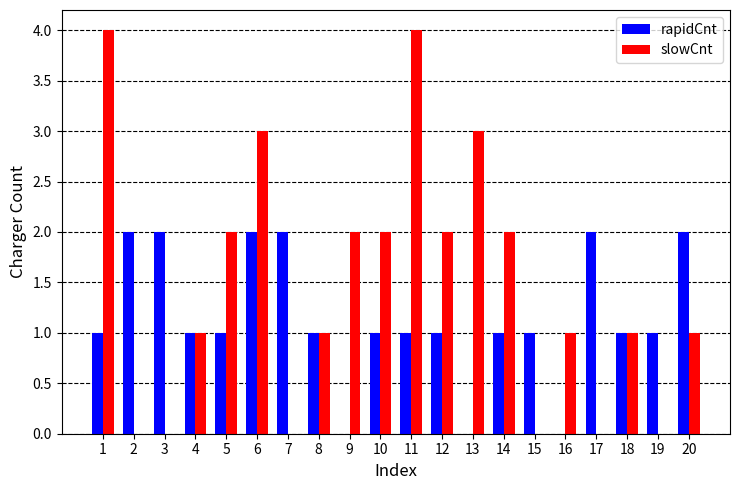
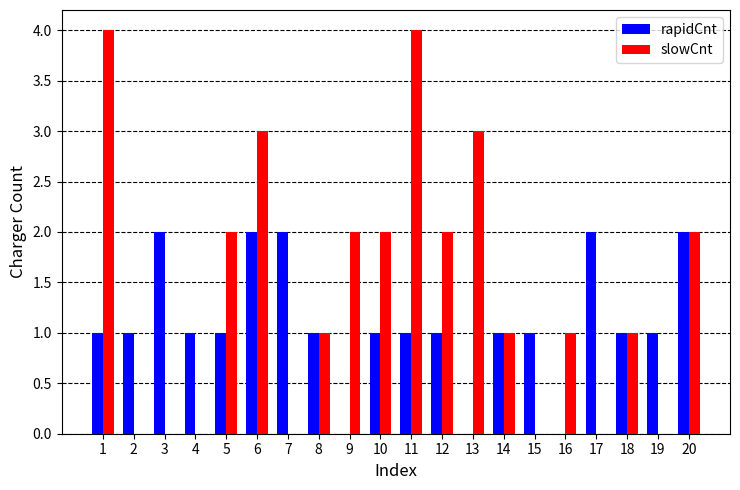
rapidCnt, 2: 2 -> 1
slowCnt, 4: 1 -> 0
slowCnt, 14: 2 -> 1
slowCnt, 20: 1 -> 2
